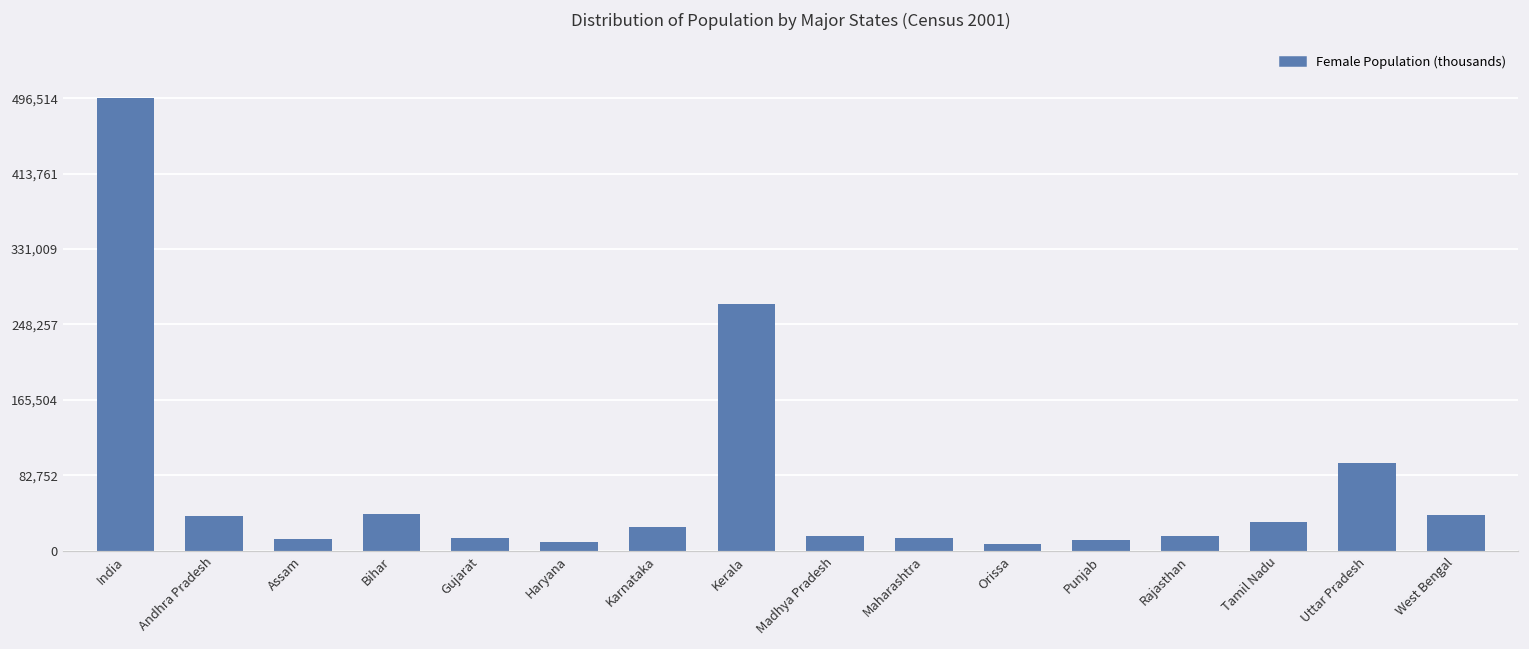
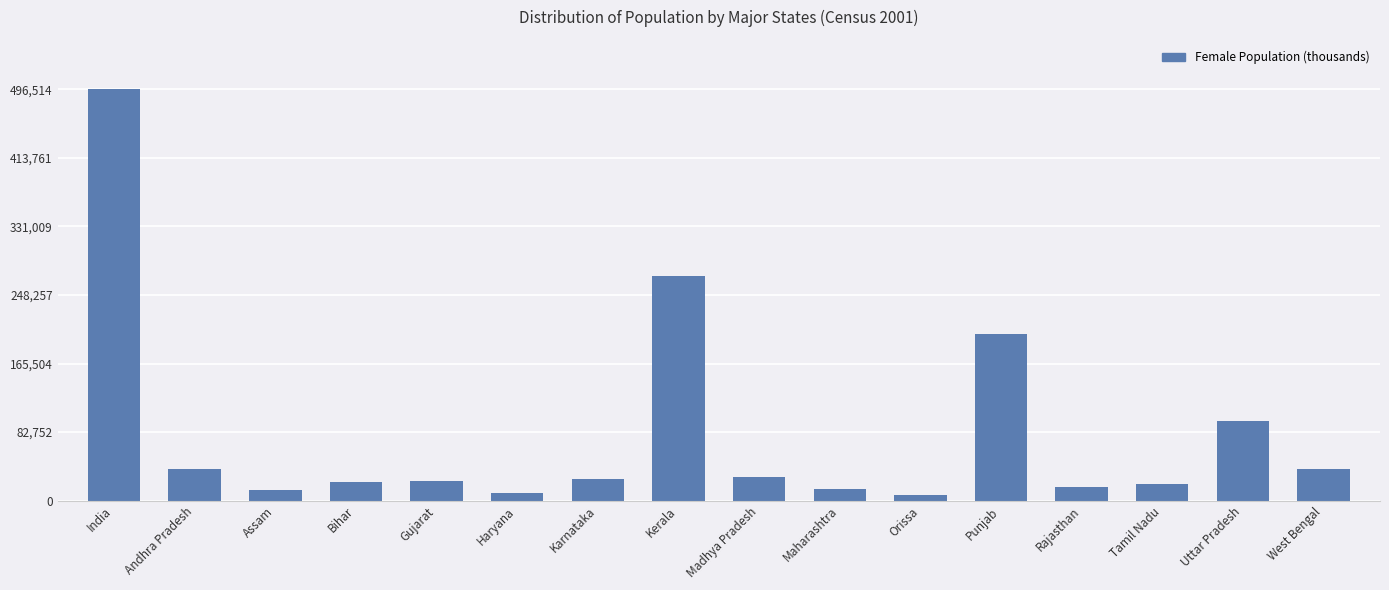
Bihar: 40,000 -> 20,000
Gujarat: 10,000 -> 20,000
Madhya Pradesh: 20,000 -> 30,000
Punjab: 10,000 -> 200,000
Tamil Nadu: 30,000 -> 20,000
